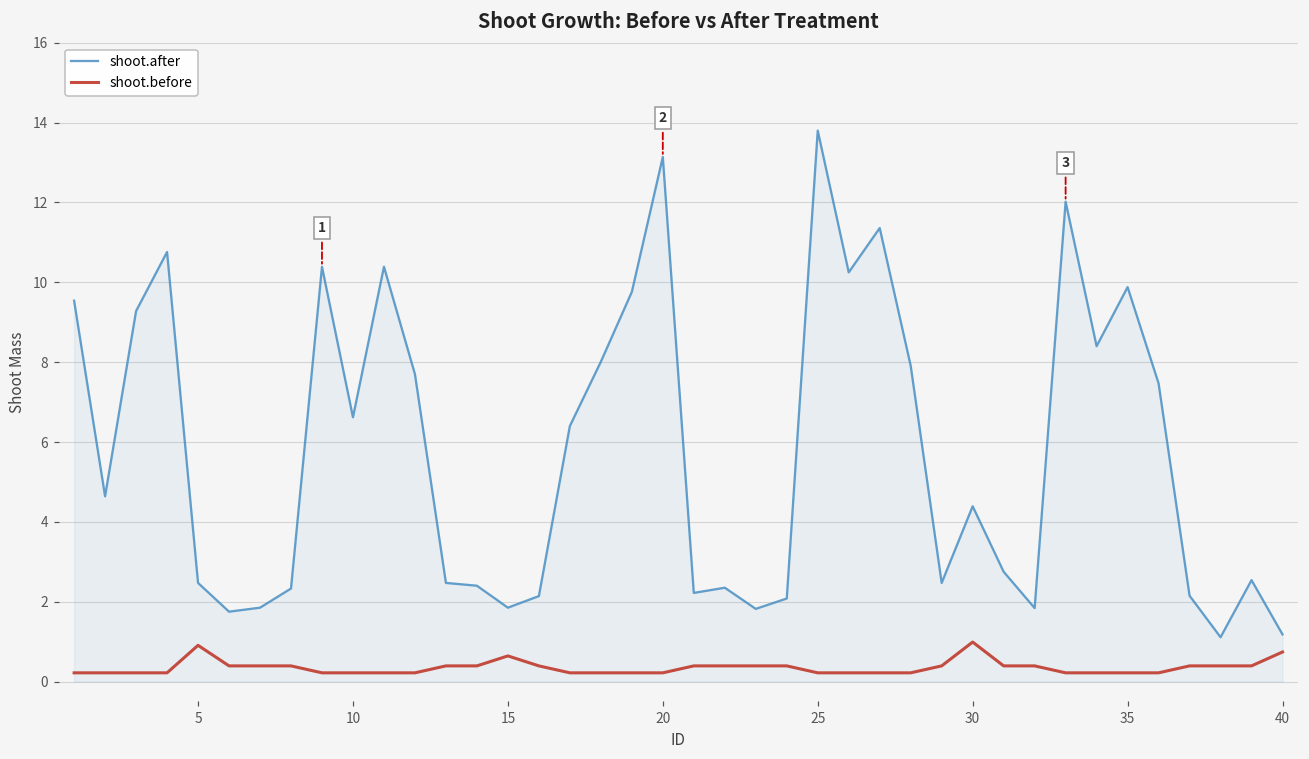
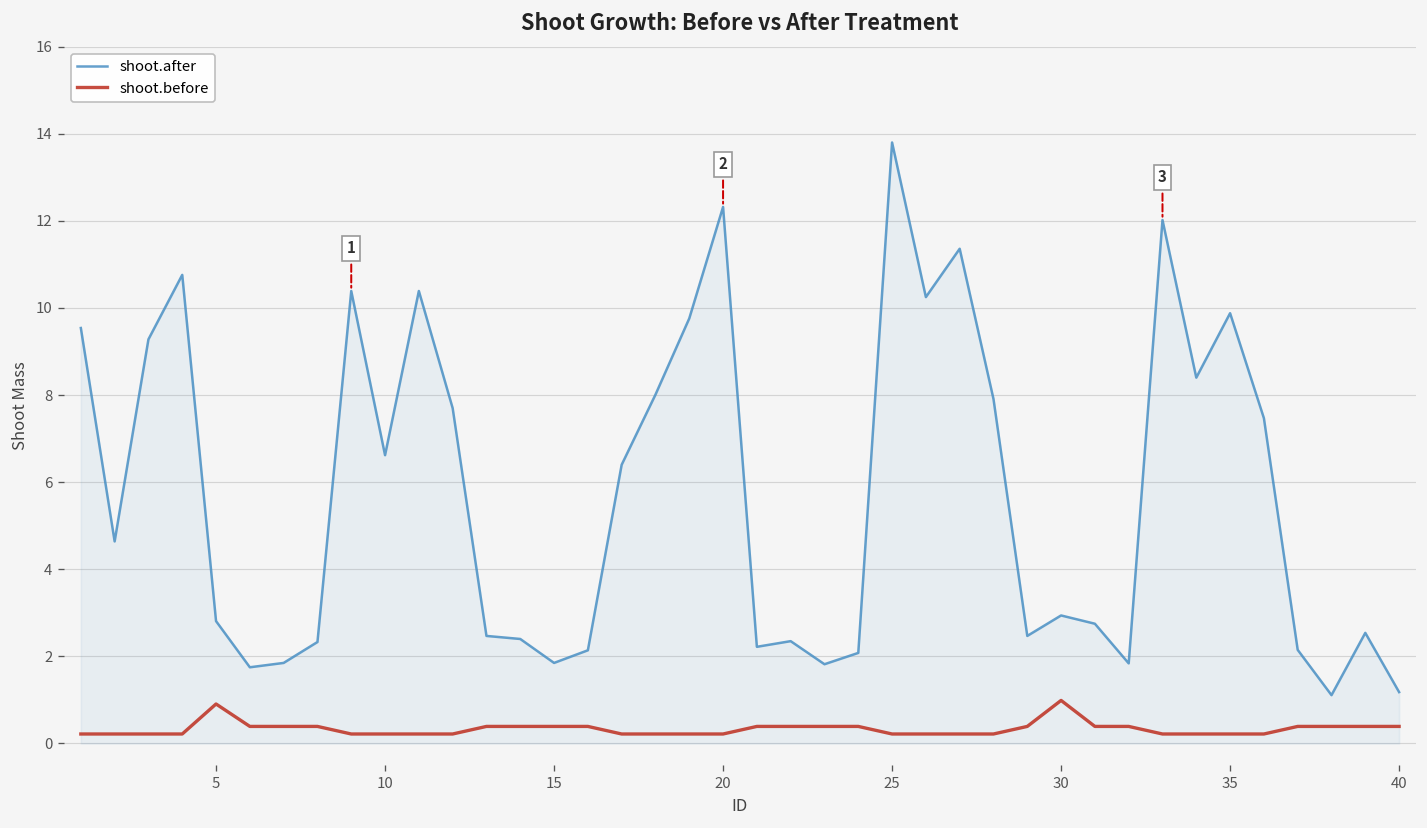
shoot.after, 5: 2.5 -> 2.8
shoot.before, 15: 0.6 -> 0.4
shoot.after, 20: 13.1 -> 12.3
shoot.after, 30: 4.4 -> 2.9
shoot.before, 40: 0.7 -> 0.4
